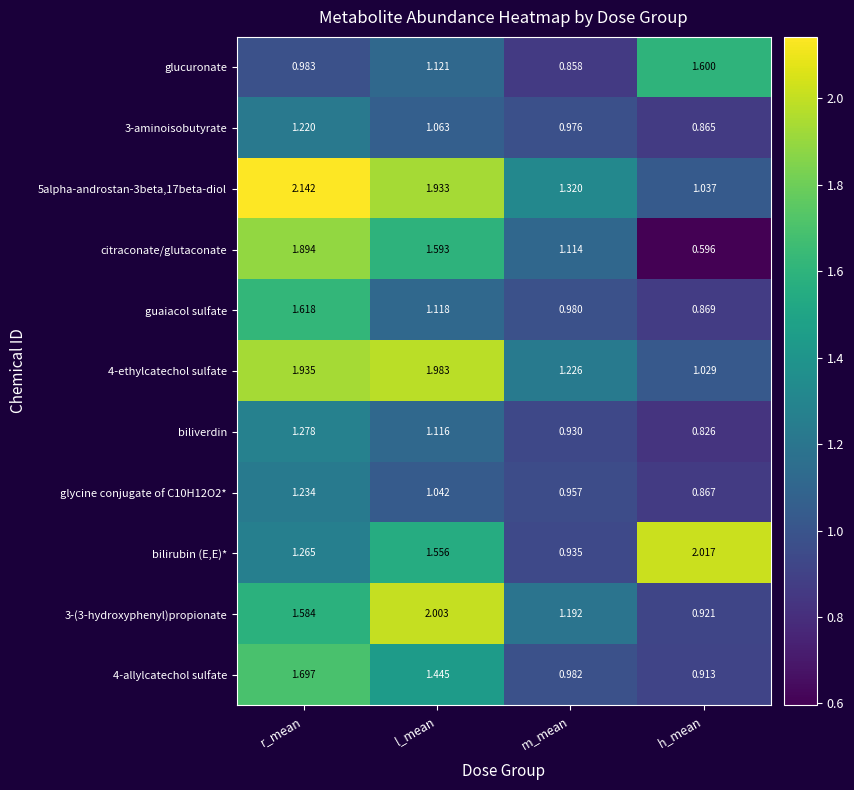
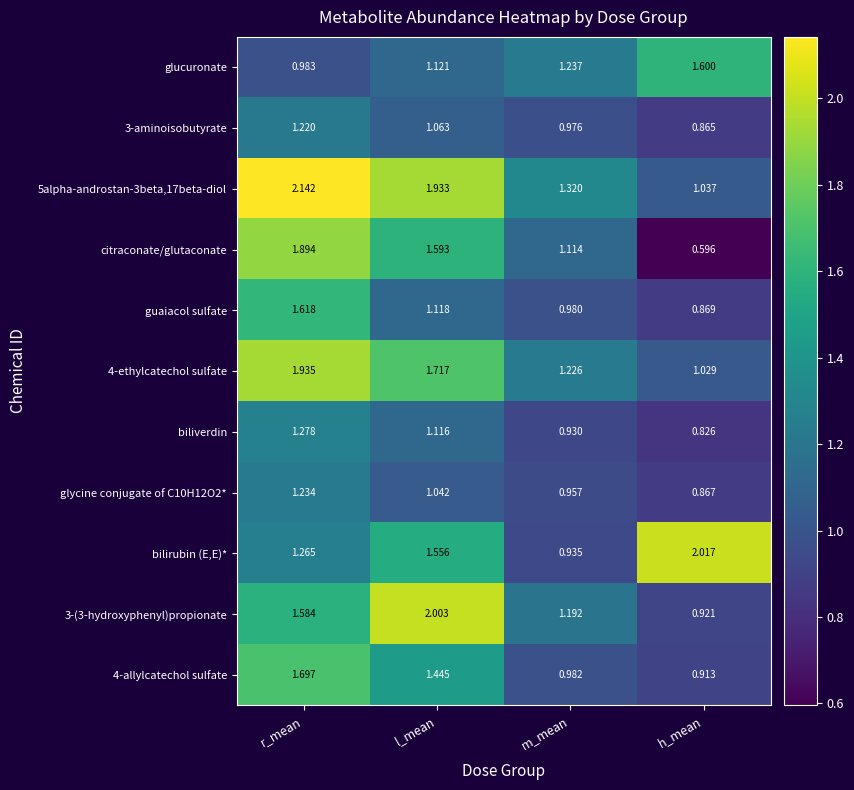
glucuronate, m_mean: 0.858 -> 1.237
4-ethylcatechol sulfate, l_mean: 1.983 -> 1.717
